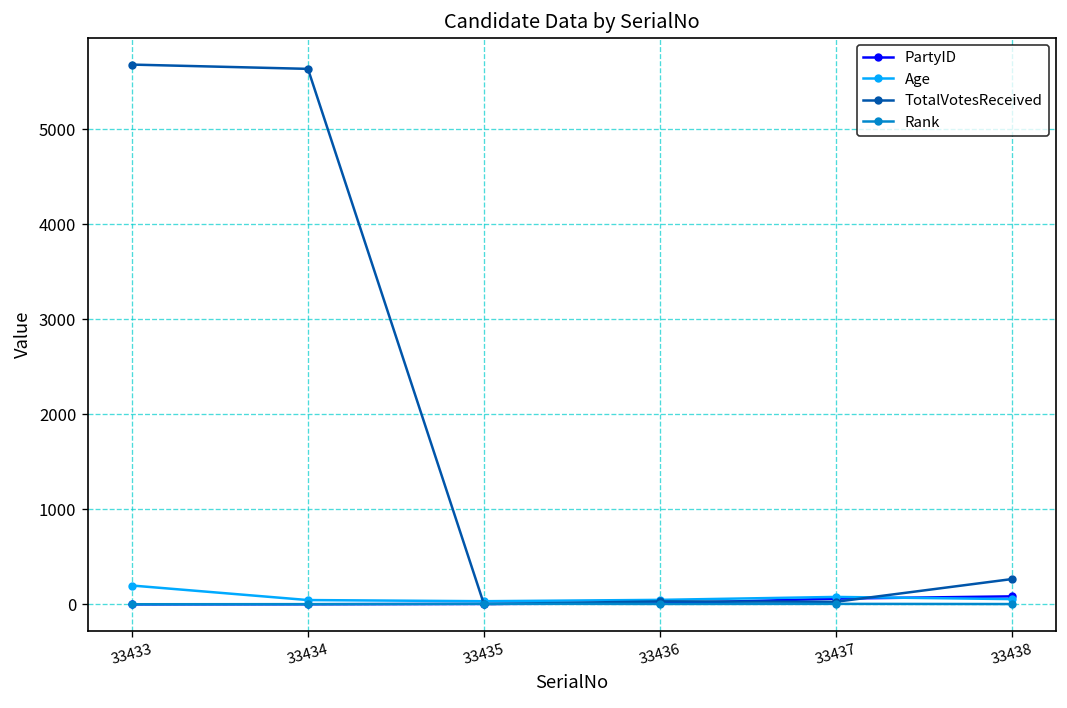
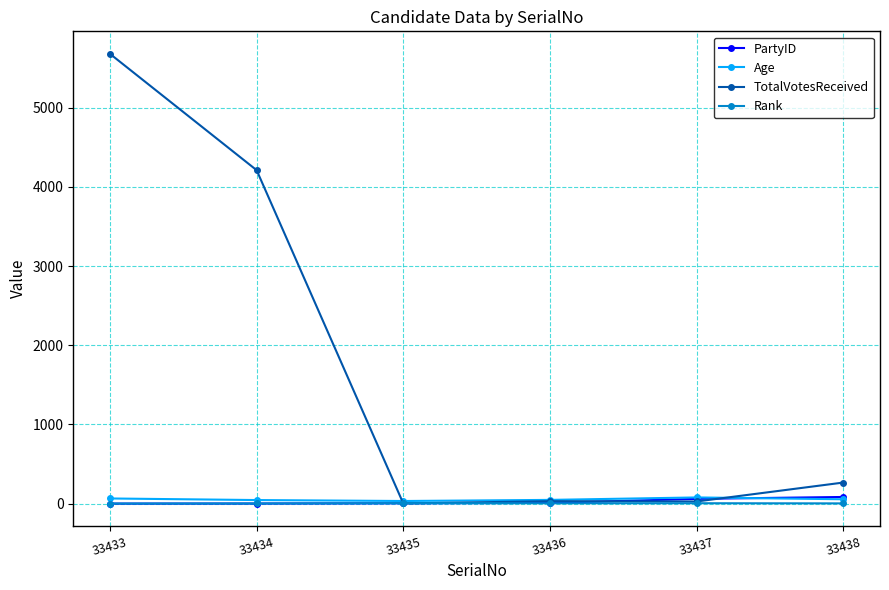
Age, 33433: 200 -> 100
TotalVotesReceived, 33434: 5600 -> 4200
